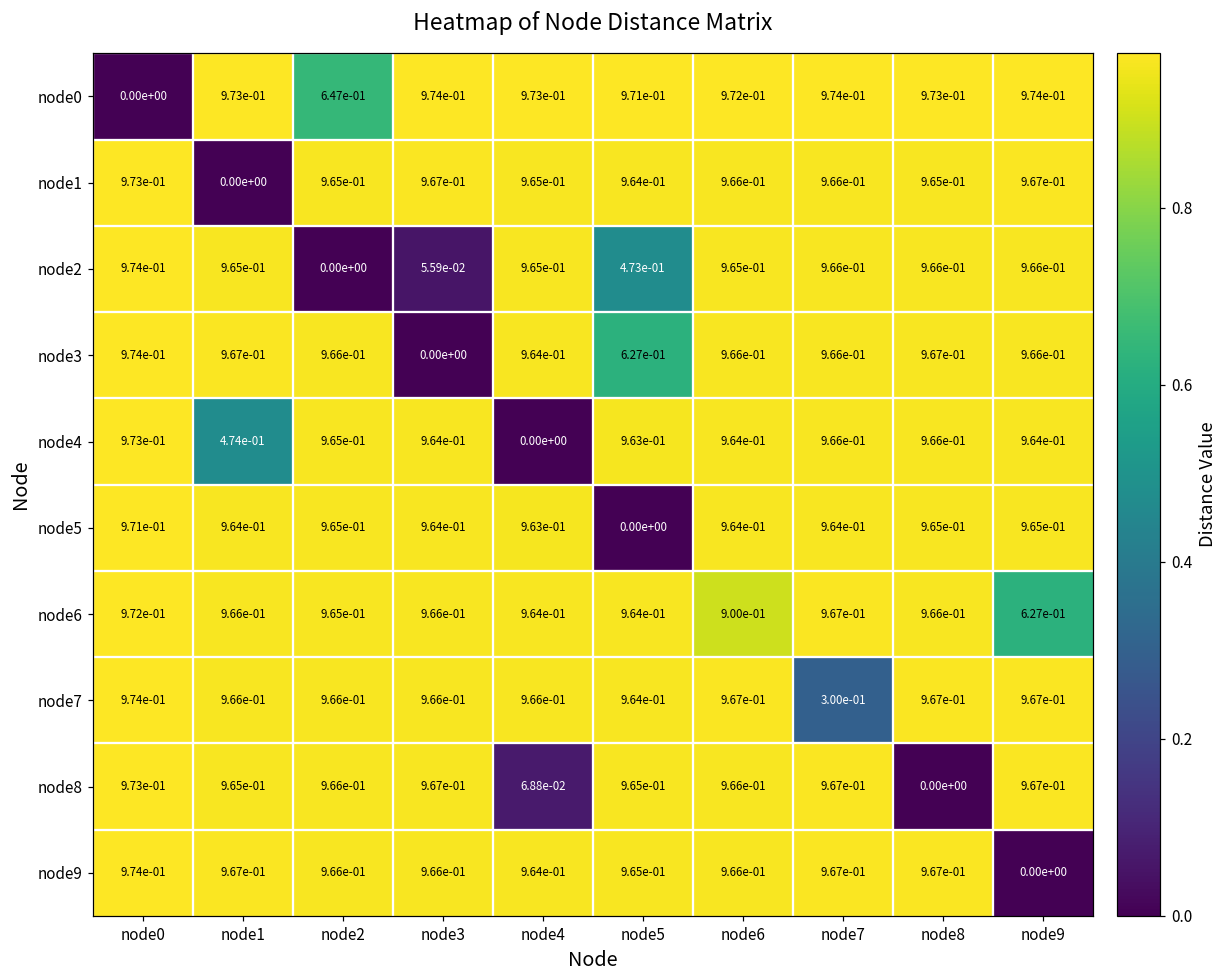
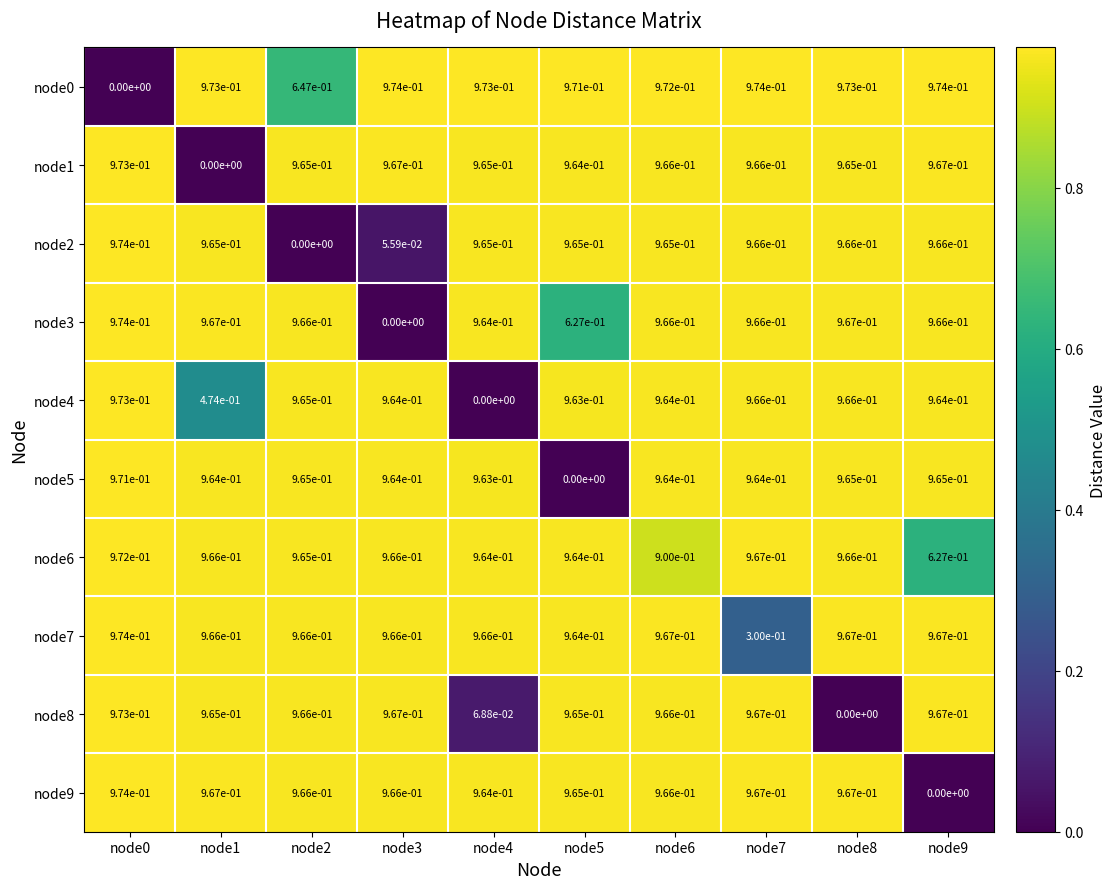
node2, node5: 4.73e-01 -> 9.65e-01
